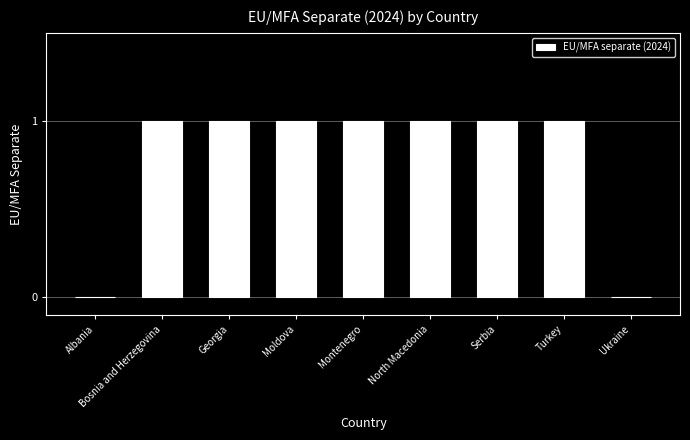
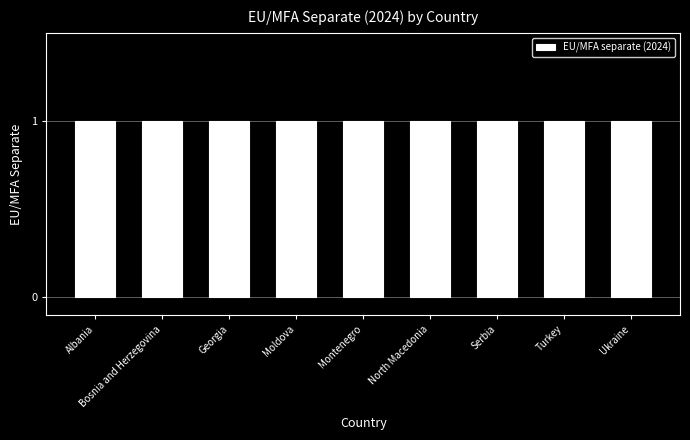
Albania: 0 -> 1
Ukraine: 0 -> 1
